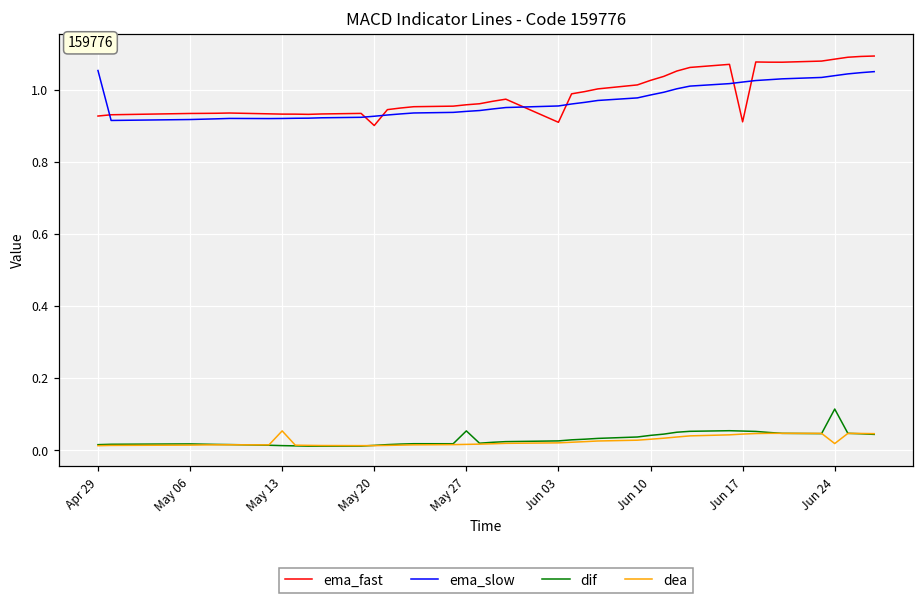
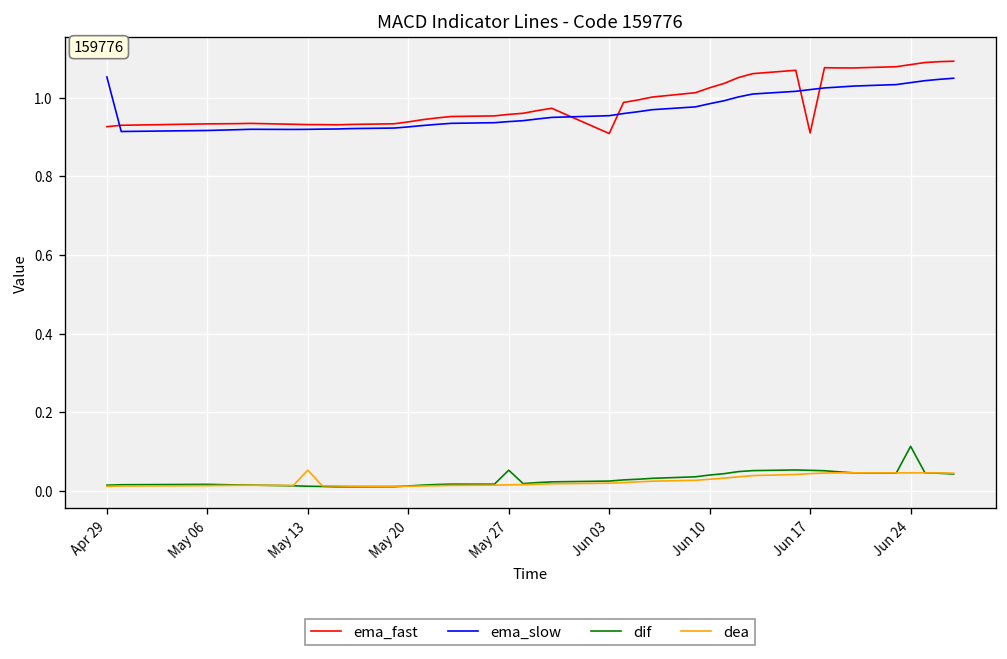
ema_fast, May 20: 0.90 -> 0.94
dea, Jun 24: 0.02 -> 0.05
